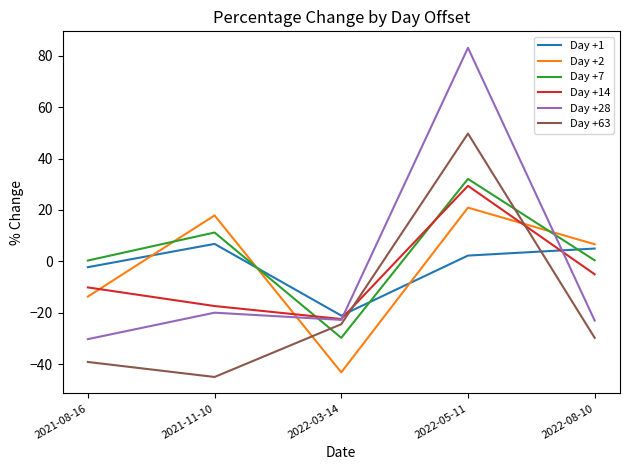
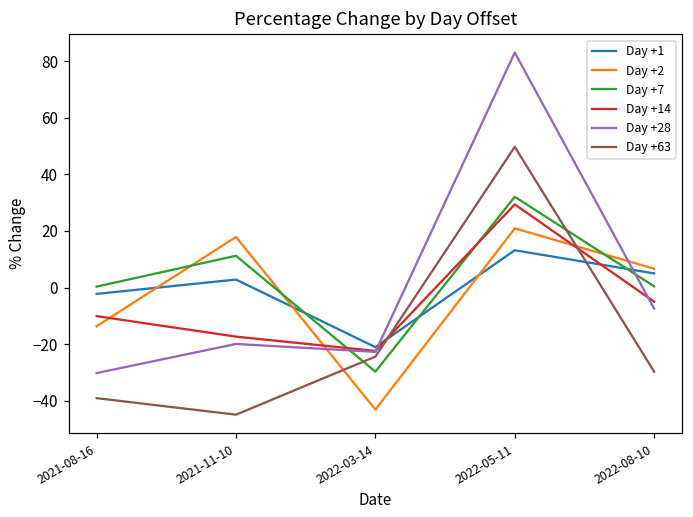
Day +1, 2021-11-10: 7 -> 3
Day +1, 2022-05-11: 2 -> 13
Day +28, 2022-08-10: -23 -> -7
